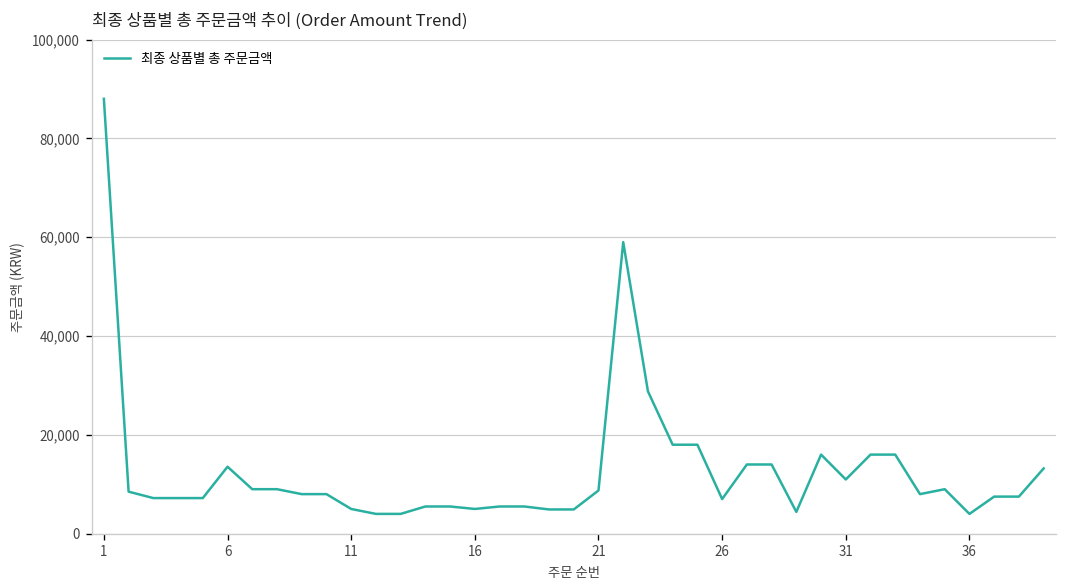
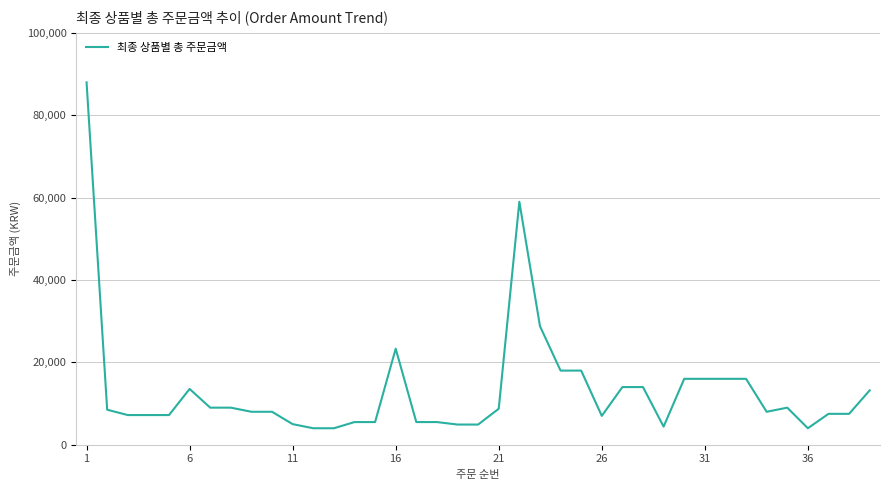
16: 5,000 -> 23,000
31: 11,000 -> 16,000
